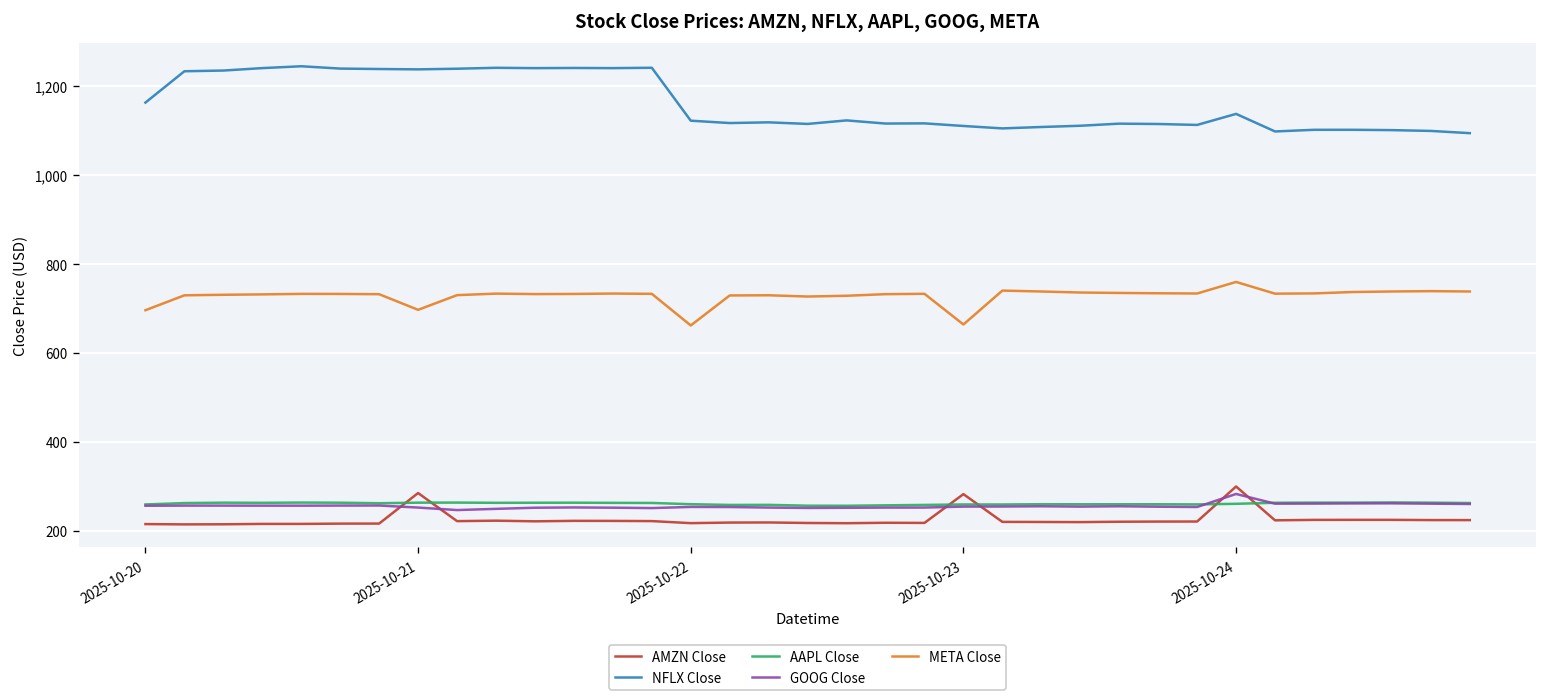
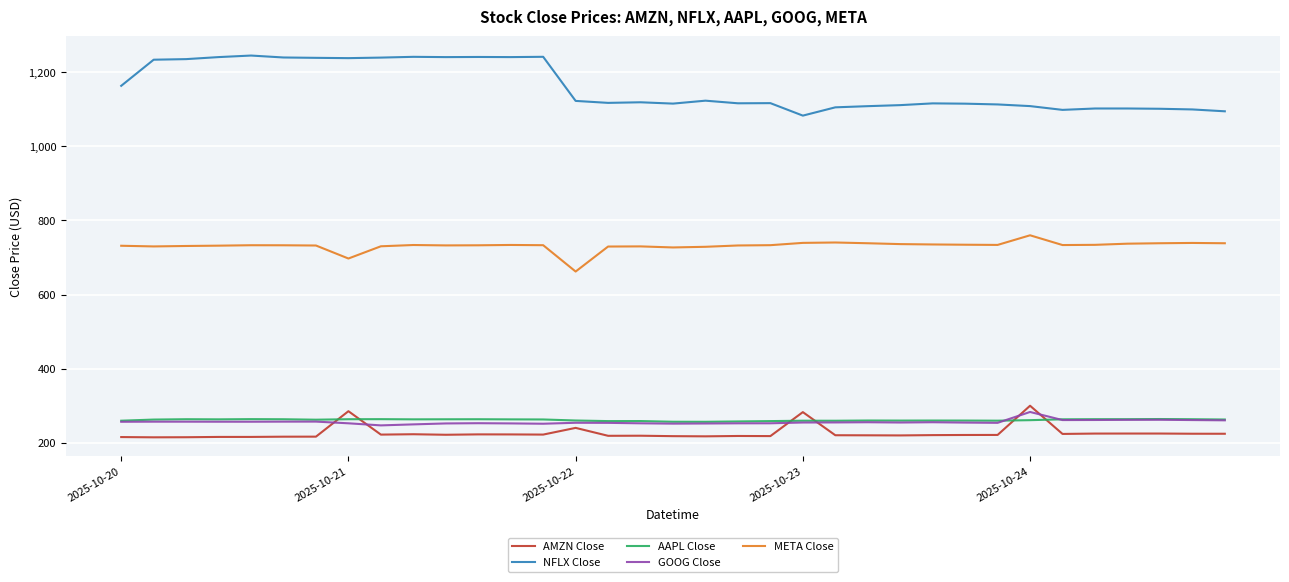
META Close, 2025-10-20: 700 -> 730
AMZN Close, 2025-10-22: 220 -> 240
NFLX Close, 2025-10-23: 1,110 -> 1,080
META Close, 2025-10-23: 660 -> 740
NFLX Close, 2025-10-24: 1,140 -> 1,110
